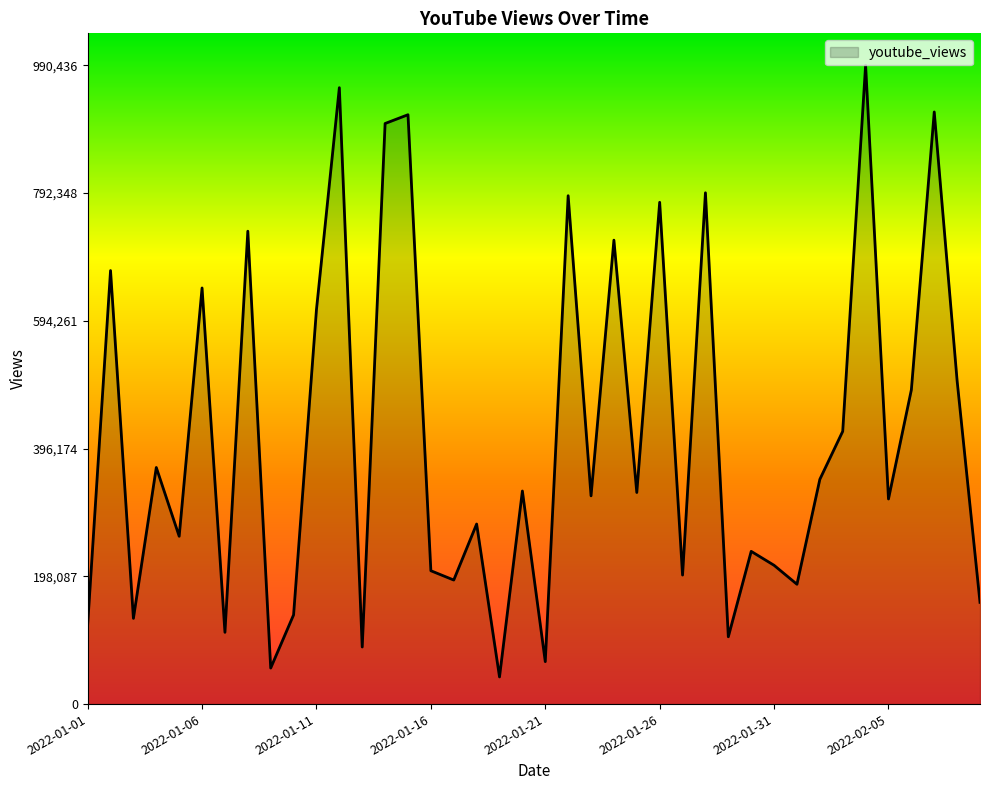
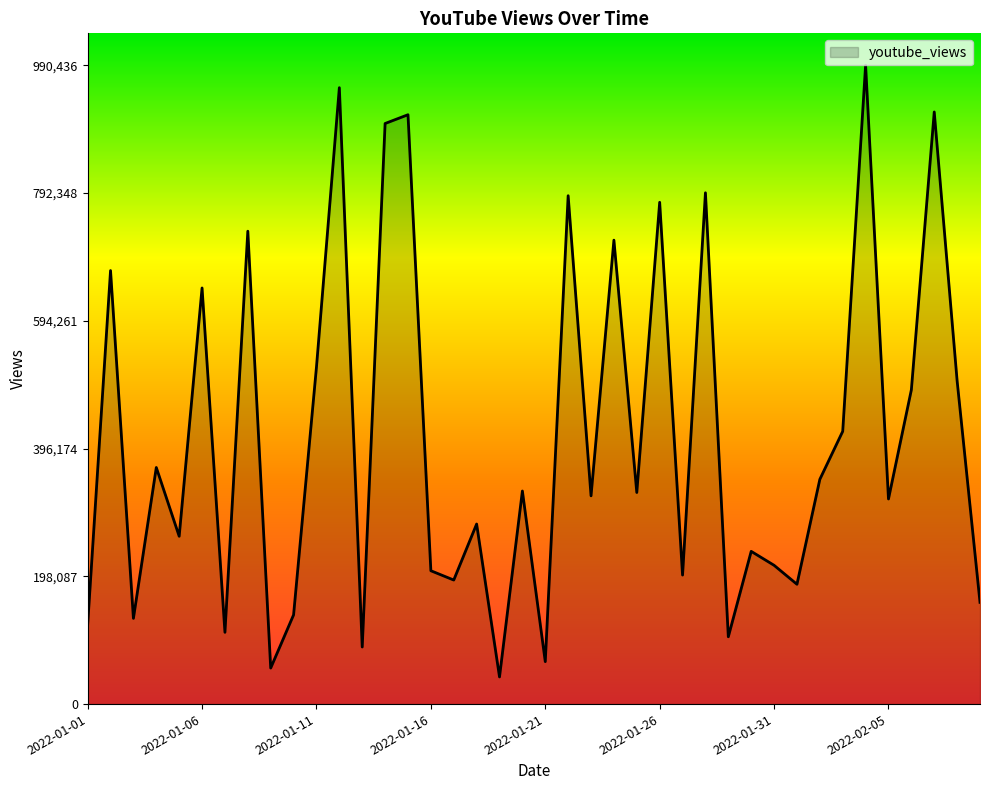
2022-01-11: 610,000 -> 520,000
